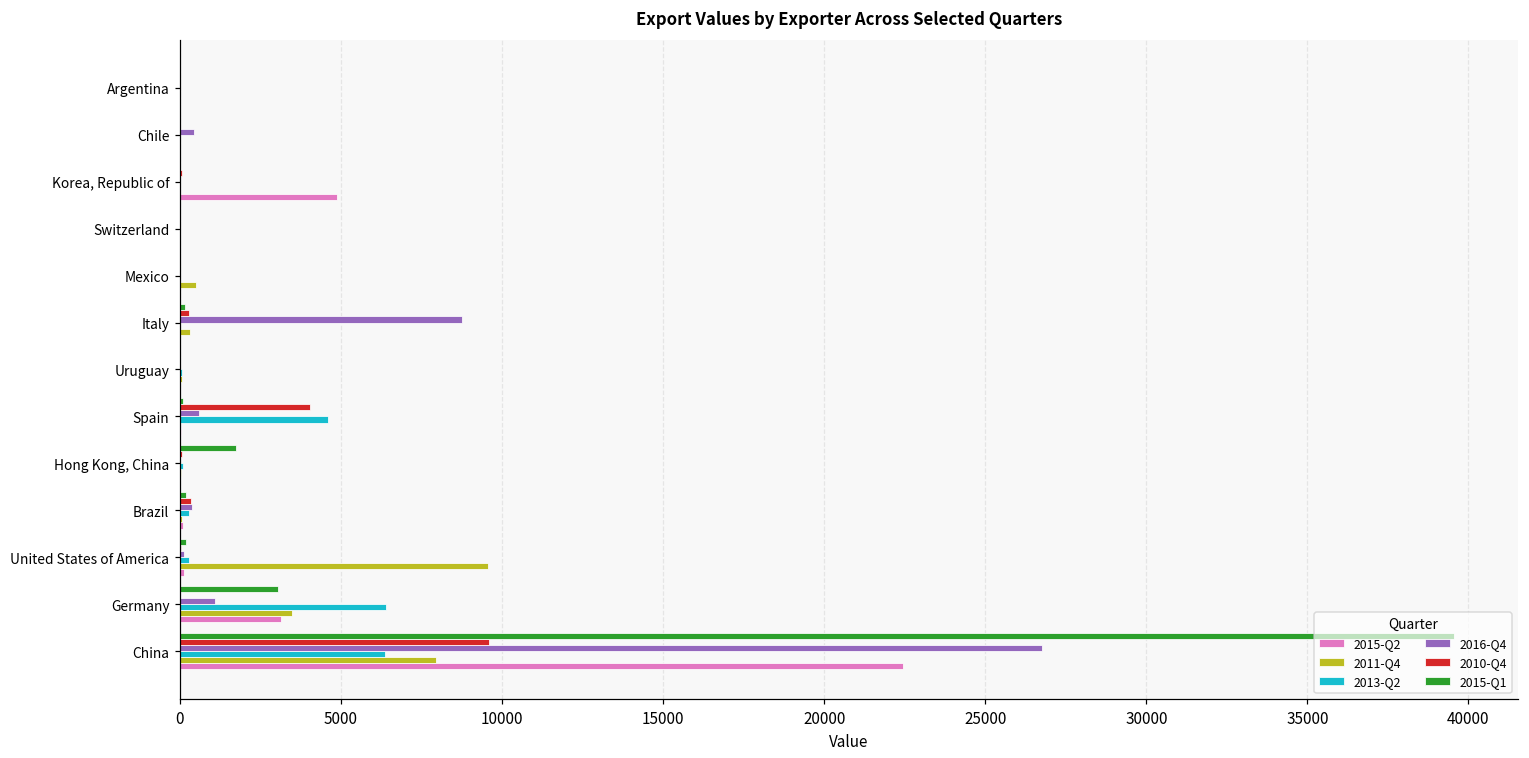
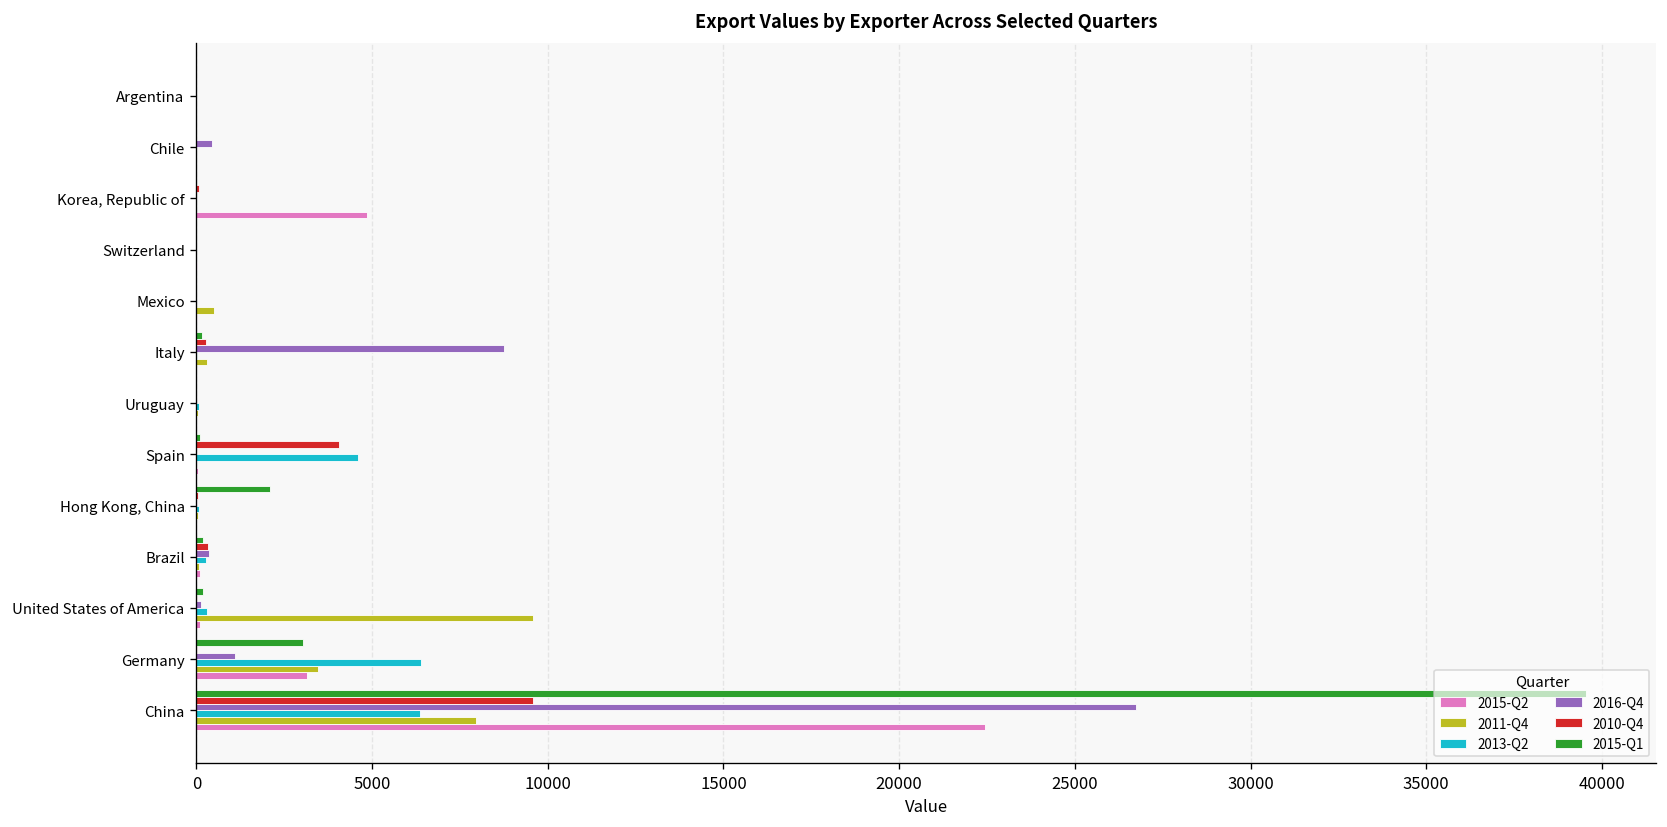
2016-Q4, Spain: 600 -> 0
2015-Q1, Hong Kong, China: 1700 -> 2100
